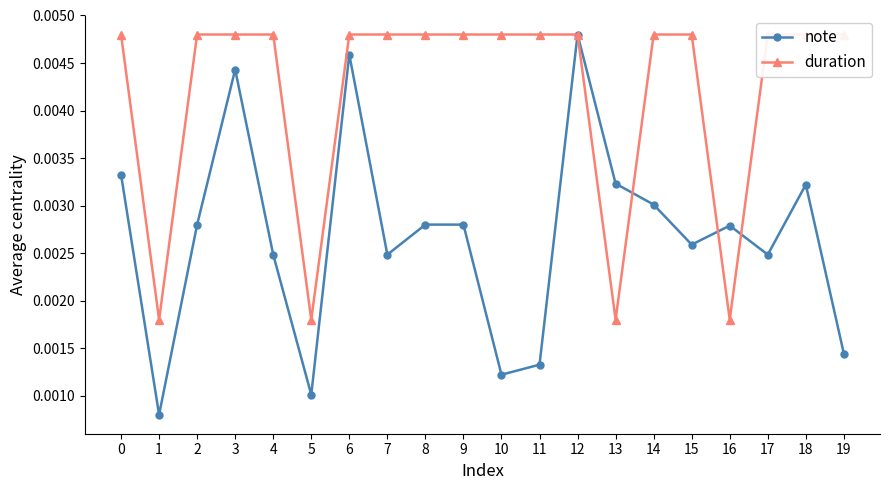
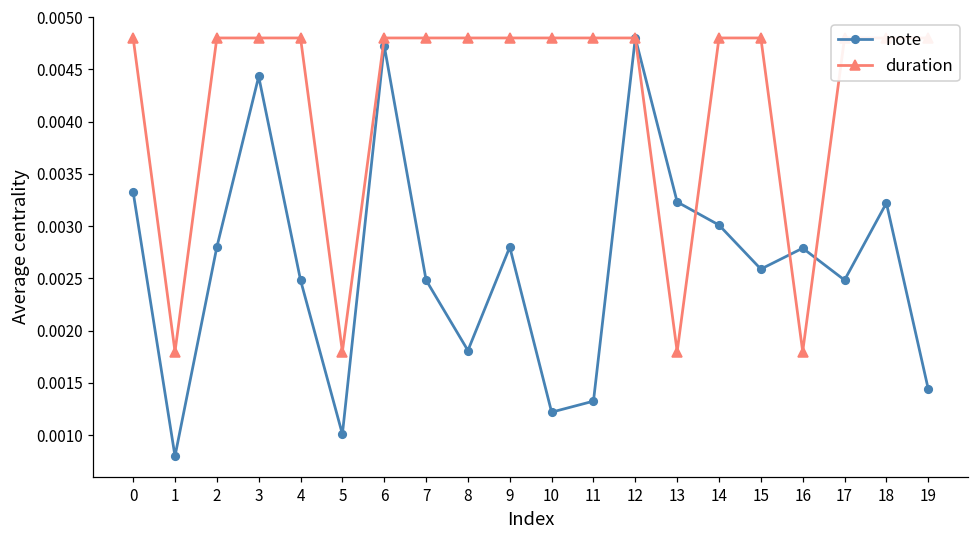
note, 6: 0.0046 -> 0.0047
note, 8: 0.0028 -> 0.0018
